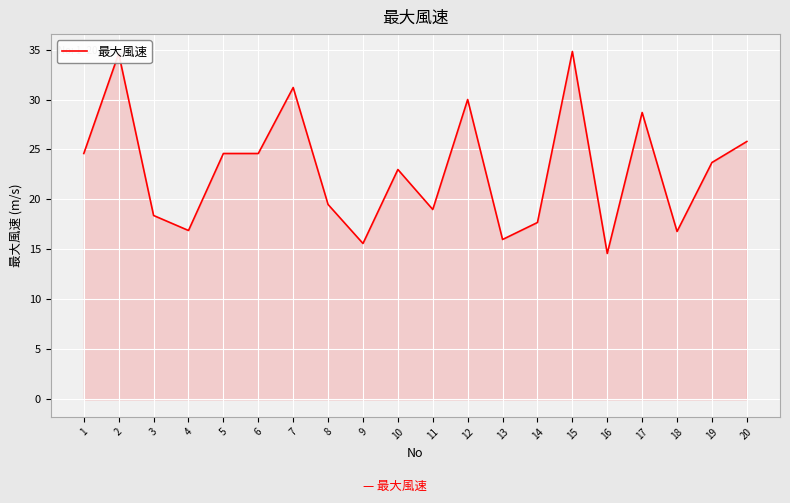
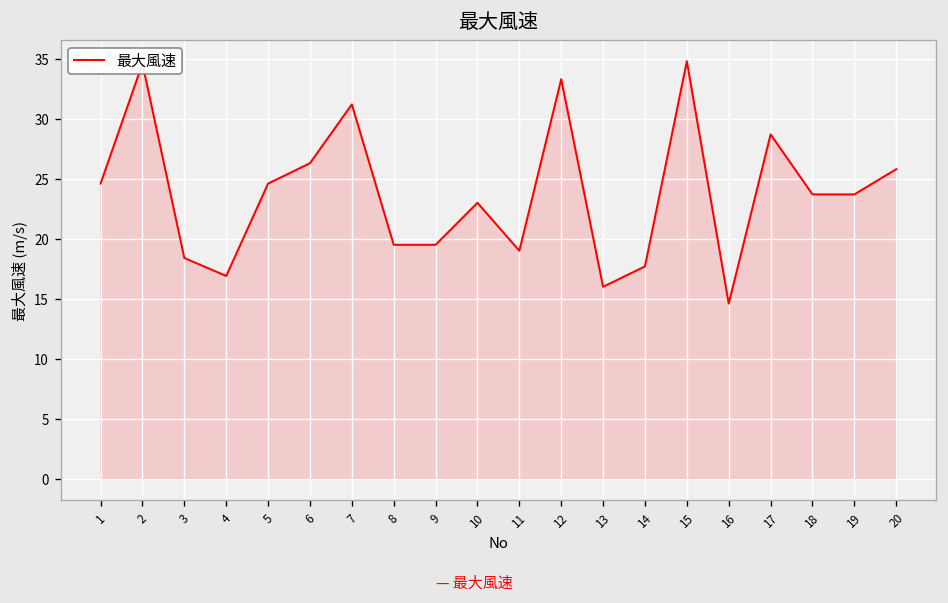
6: 25 -> 26
9: 16 -> 20
12: 30 -> 33
18: 17 -> 24
